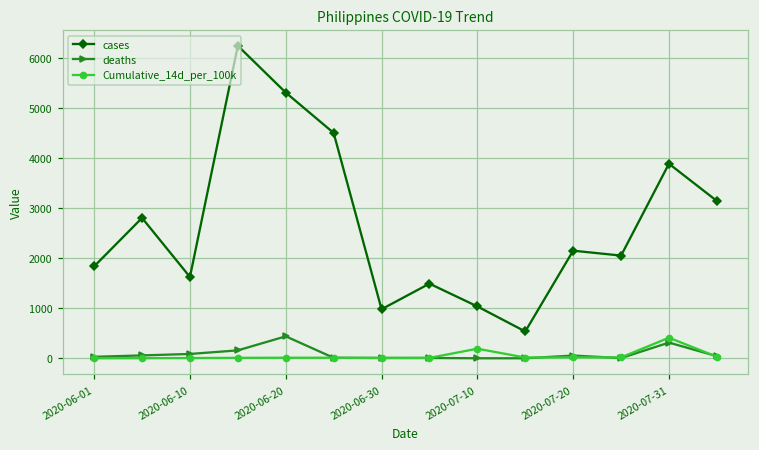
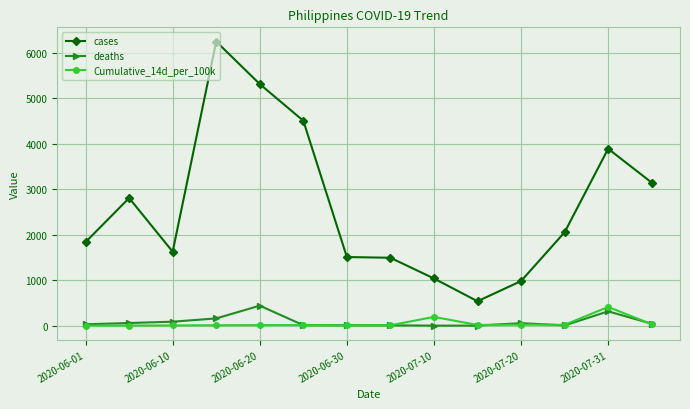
cases, 2020-06-30: 1000 -> 1500
cases, 2020-07-20: 2200 -> 1000
